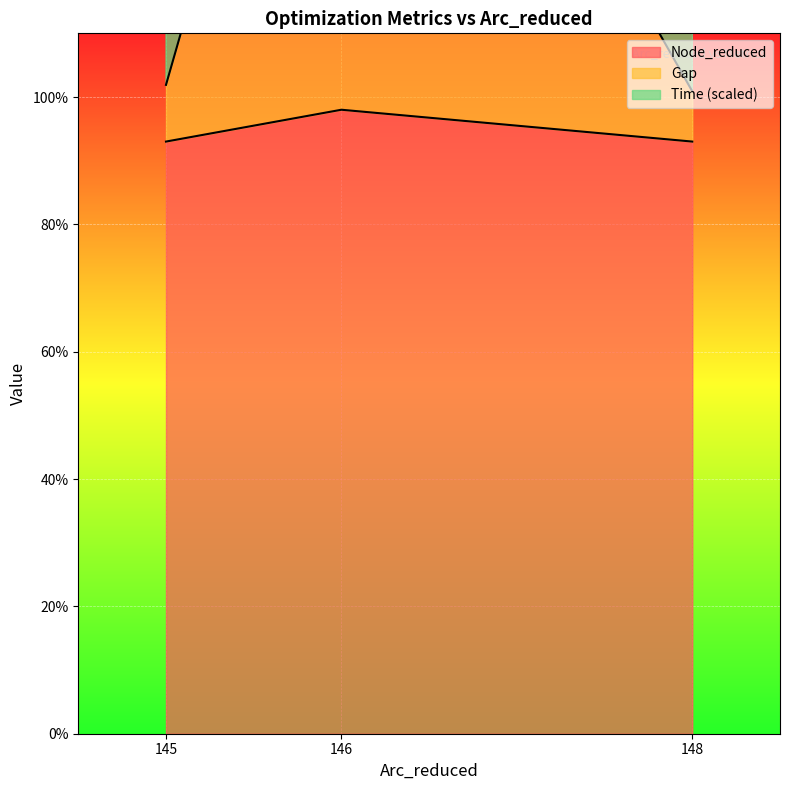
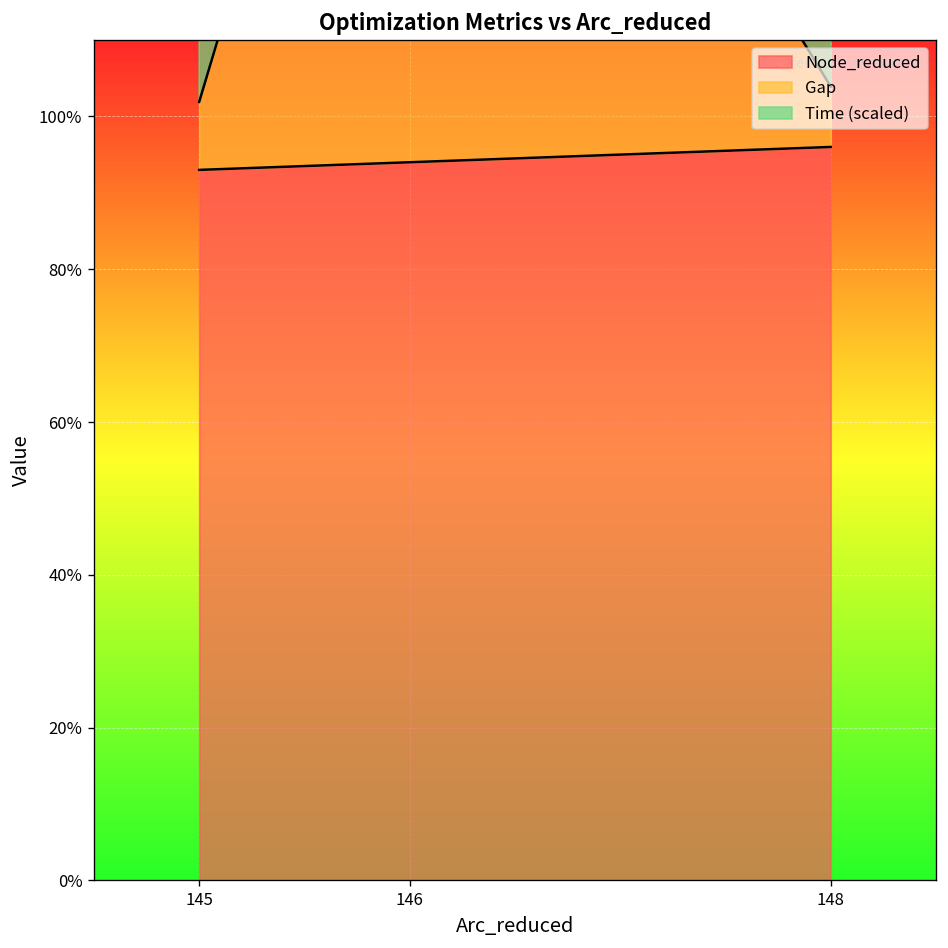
Node_reduced, 146: 98% -> 94%
Node_reduced, 148: 93% -> 96%
